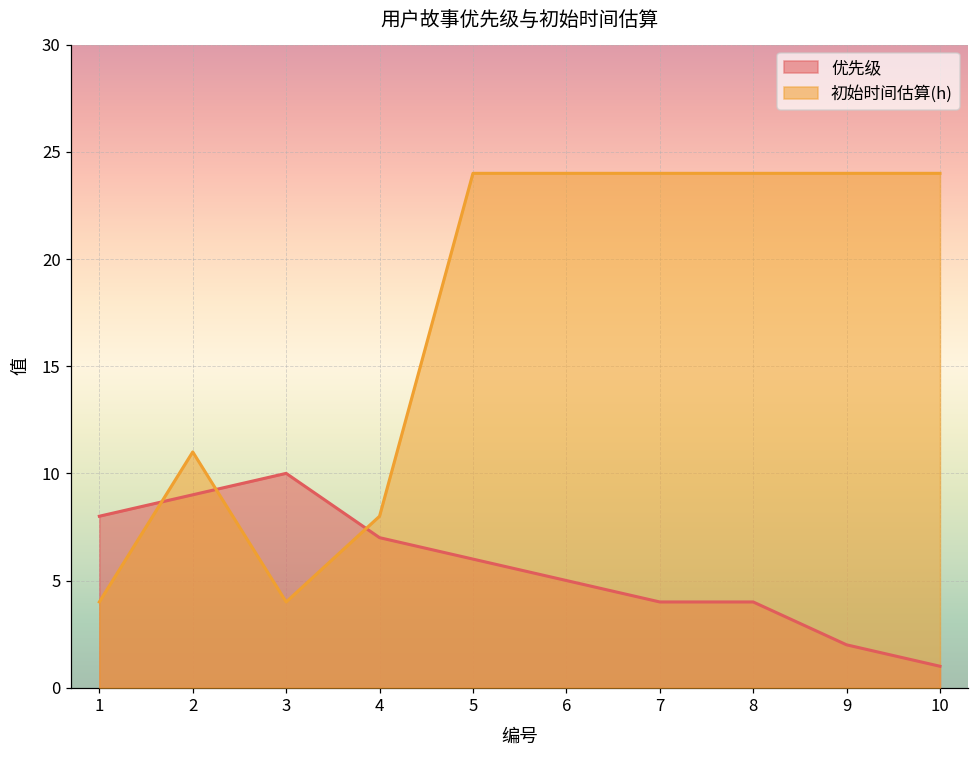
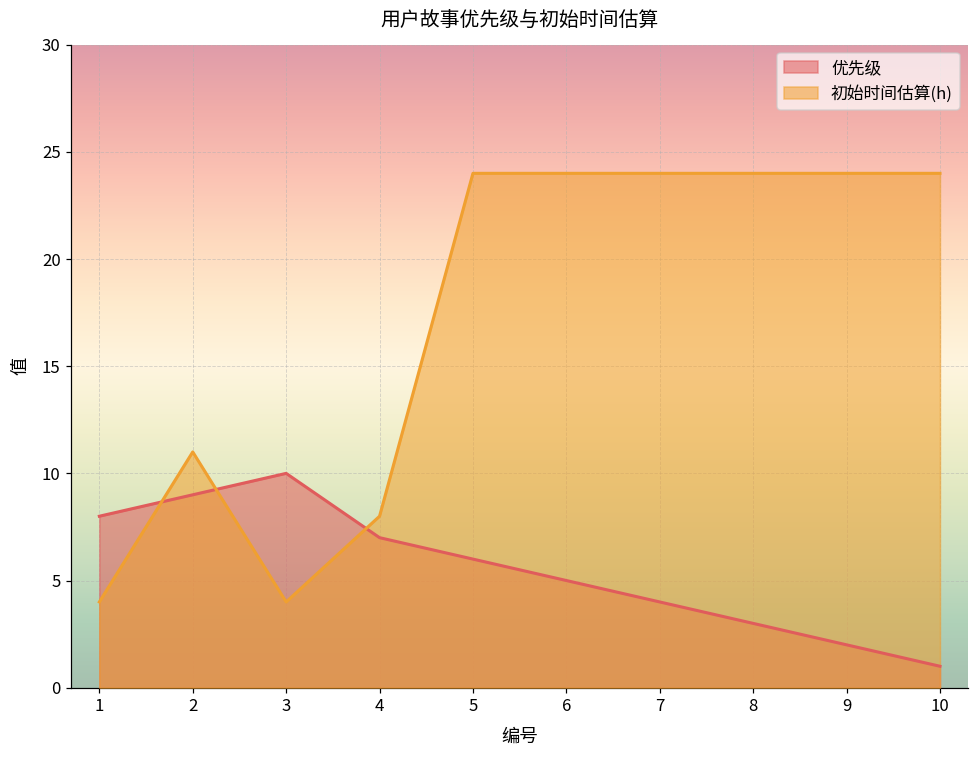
优先级, 8: 4 -> 3
